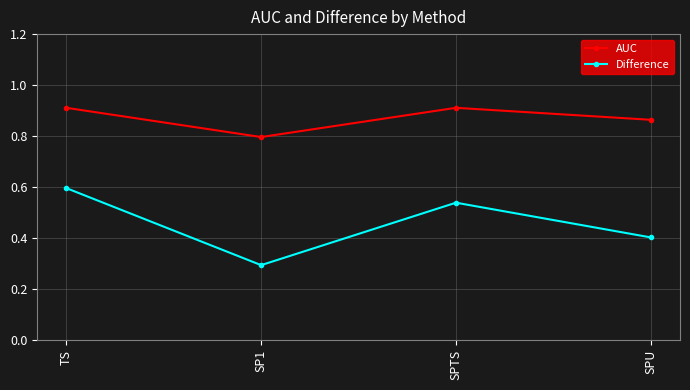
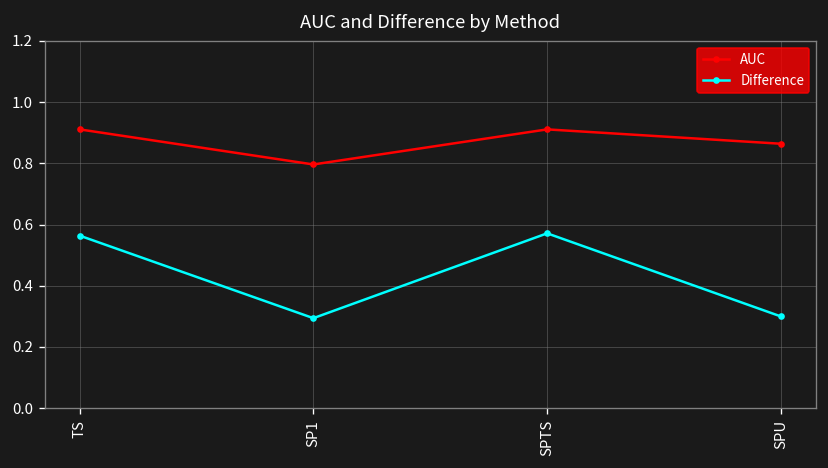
Difference, TS: 0.60 -> 0.56
Difference, SPTS: 0.54 -> 0.57
Difference, SPU: 0.40 -> 0.30
